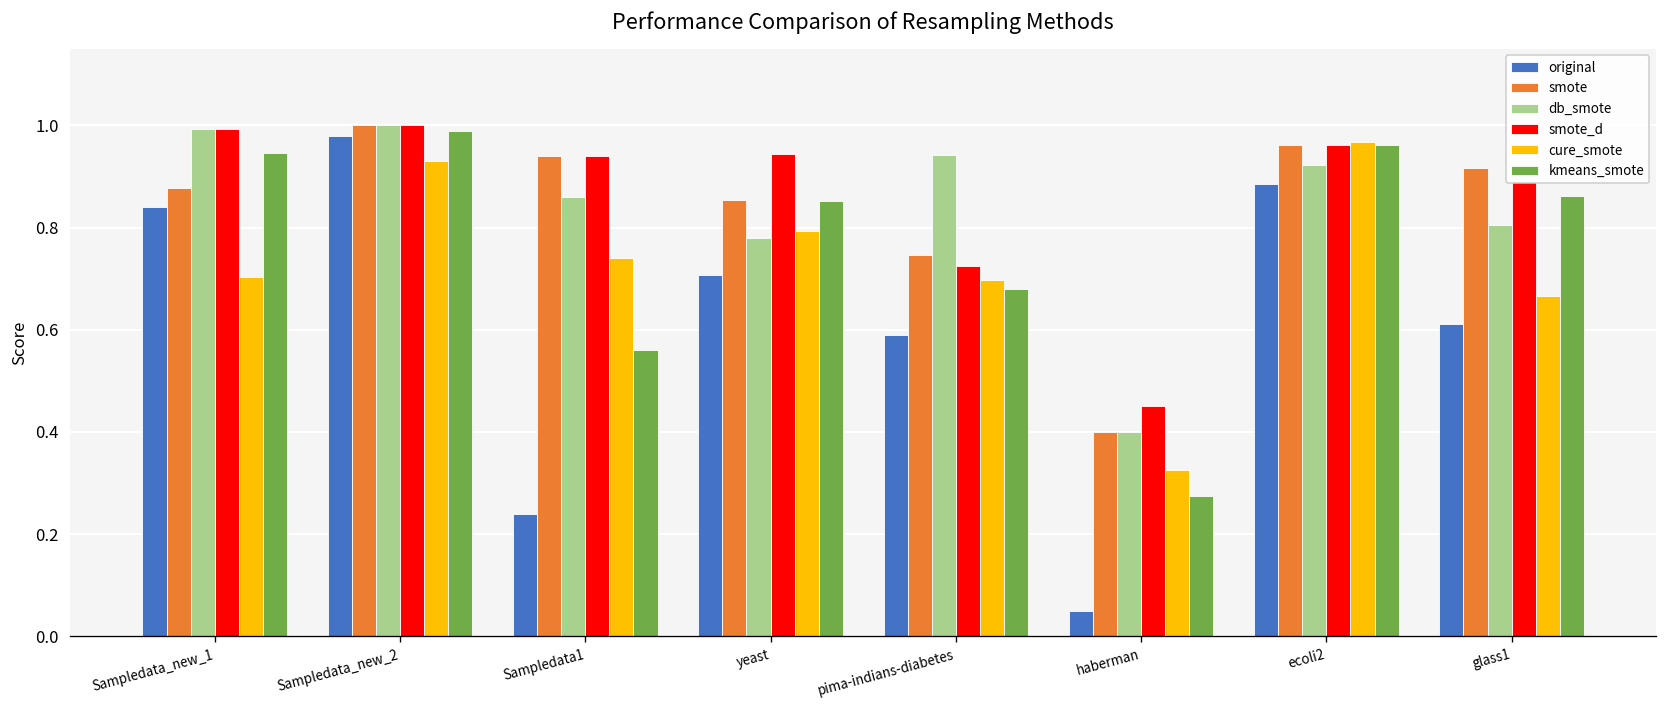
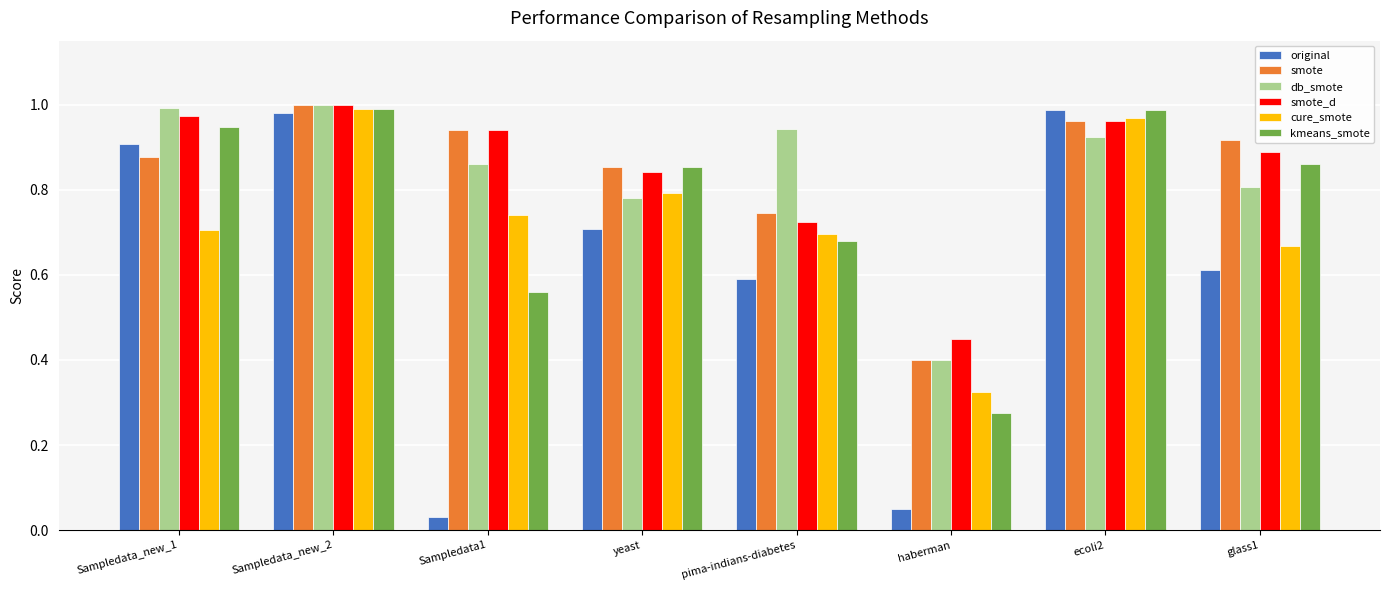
original, Sampledata_new_1: 0.84 -> 0.91
smote_d, Sampledata_new_1: 0.99 -> 0.97
cure_smote, Sampledata_new_2: 0.93 -> 0.99
original, Sampledata1: 0.24 -> 0.03
smote_d, yeast: 0.94 -> 0.84
original, ecoli2: 0.88 -> 0.99
kmeans_smote, ecoli2: 0.96 -> 0.99
